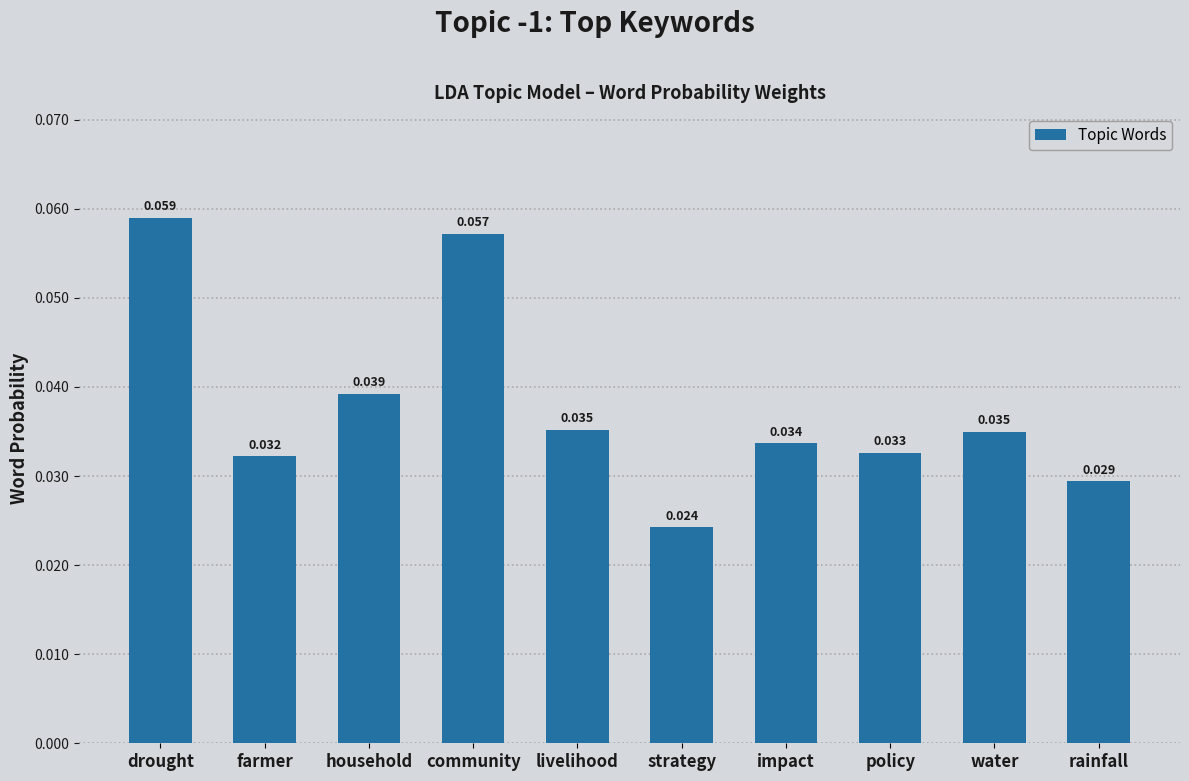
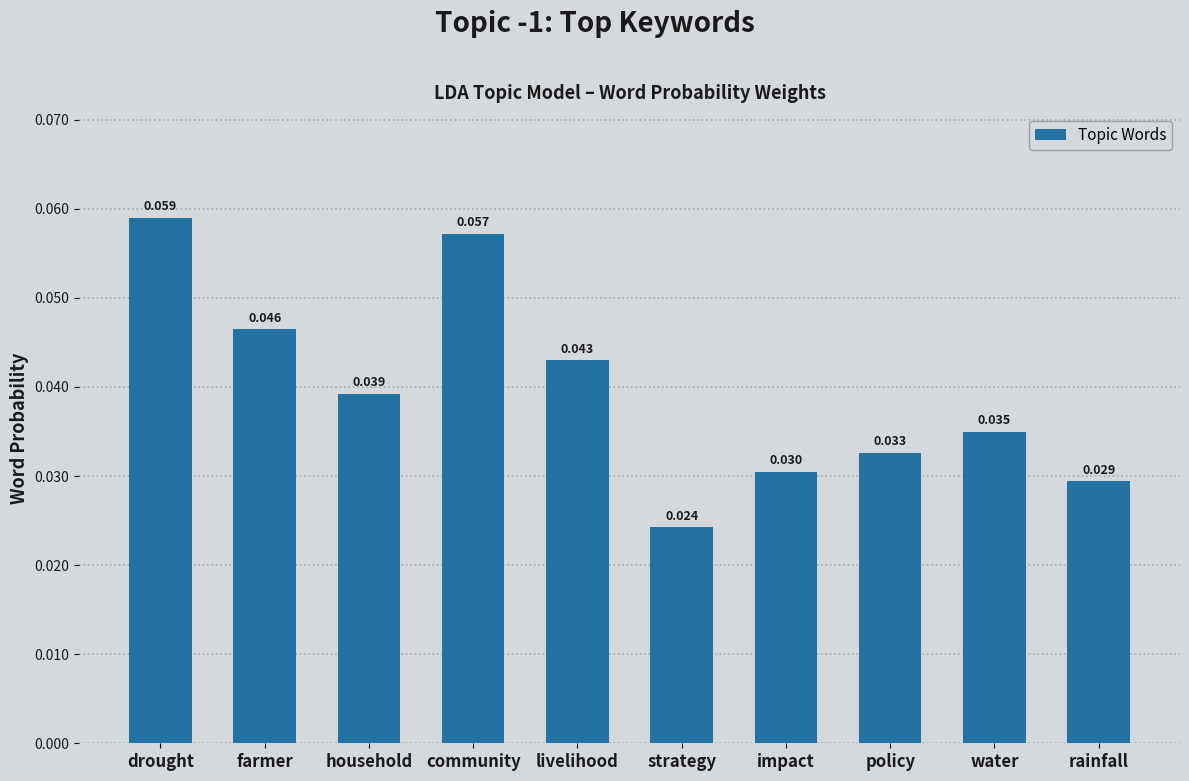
farmer: 0.032 -> 0.046
livelihood: 0.035 -> 0.043
impact: 0.034 -> 0.030
